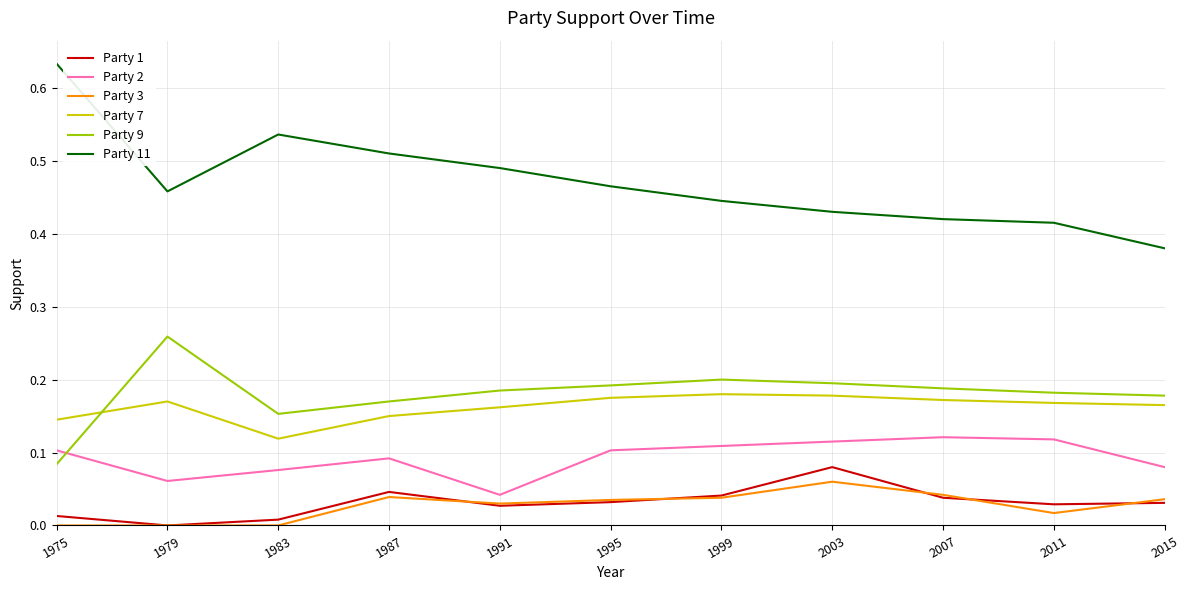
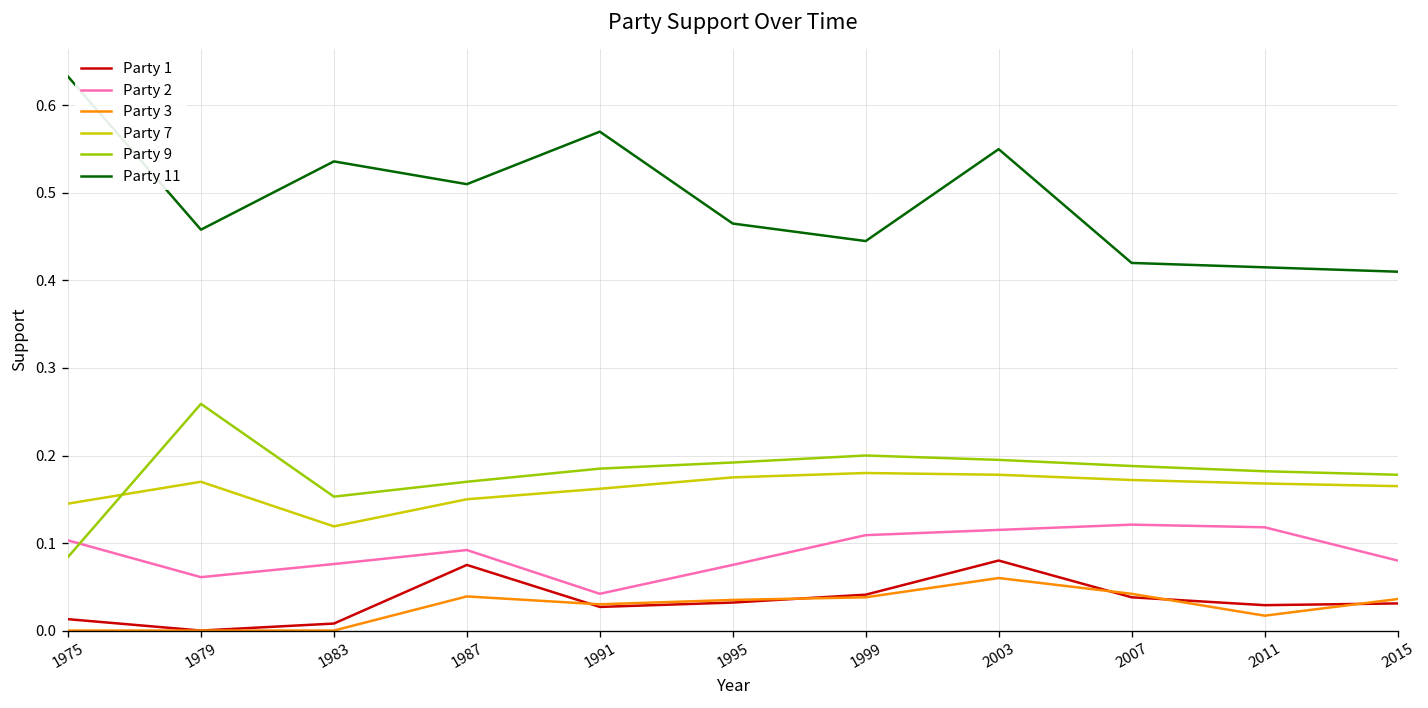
Party 1, 1987: 0.05 -> 0.08
Party 11, 1991: 0.49 -> 0.57
Party 2, 1995: 0.10 -> 0.08
Party 11, 2003: 0.43 -> 0.55
Party 11, 2015: 0.38 -> 0.41
